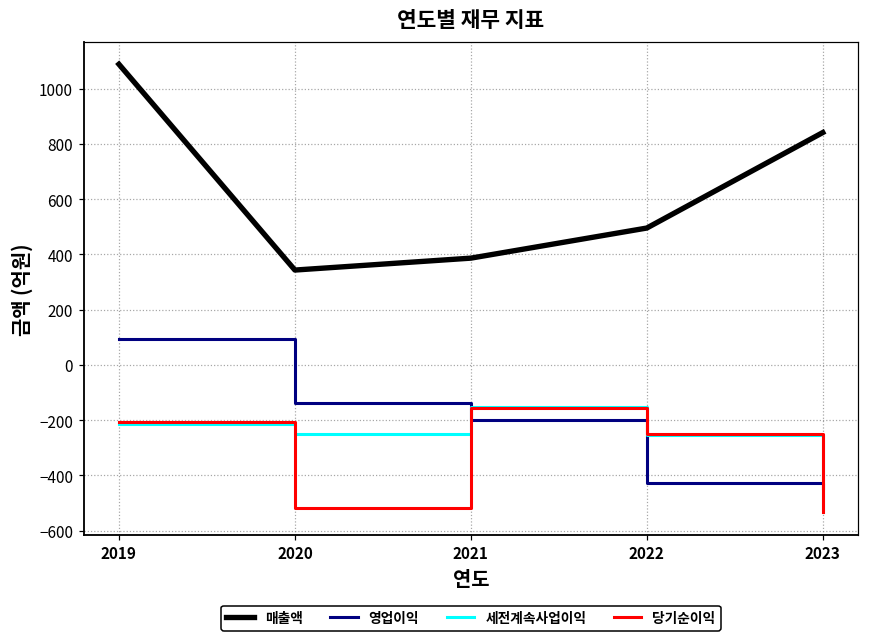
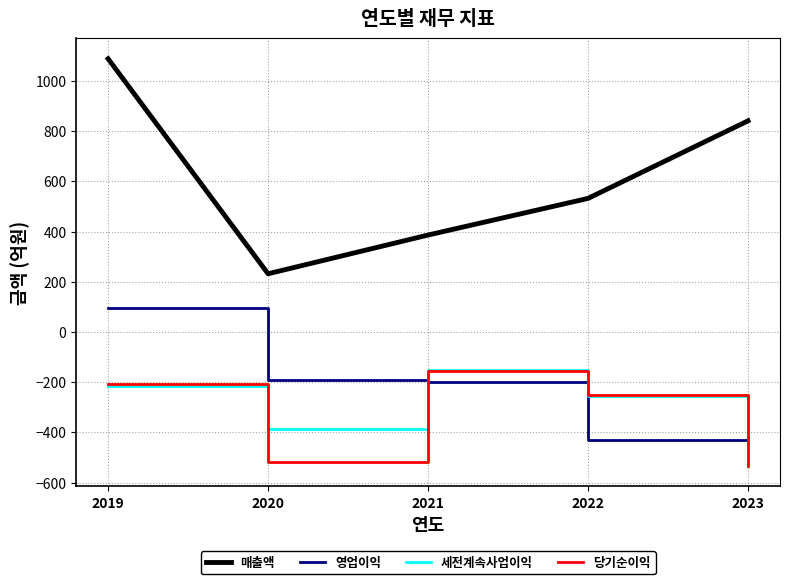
매출액, 2020: 340 -> 230
영업이익, 2020: -140 -> -190
세전계속사업이익, 2020: -250 -> -390
매출액, 2022: 500 -> 530
